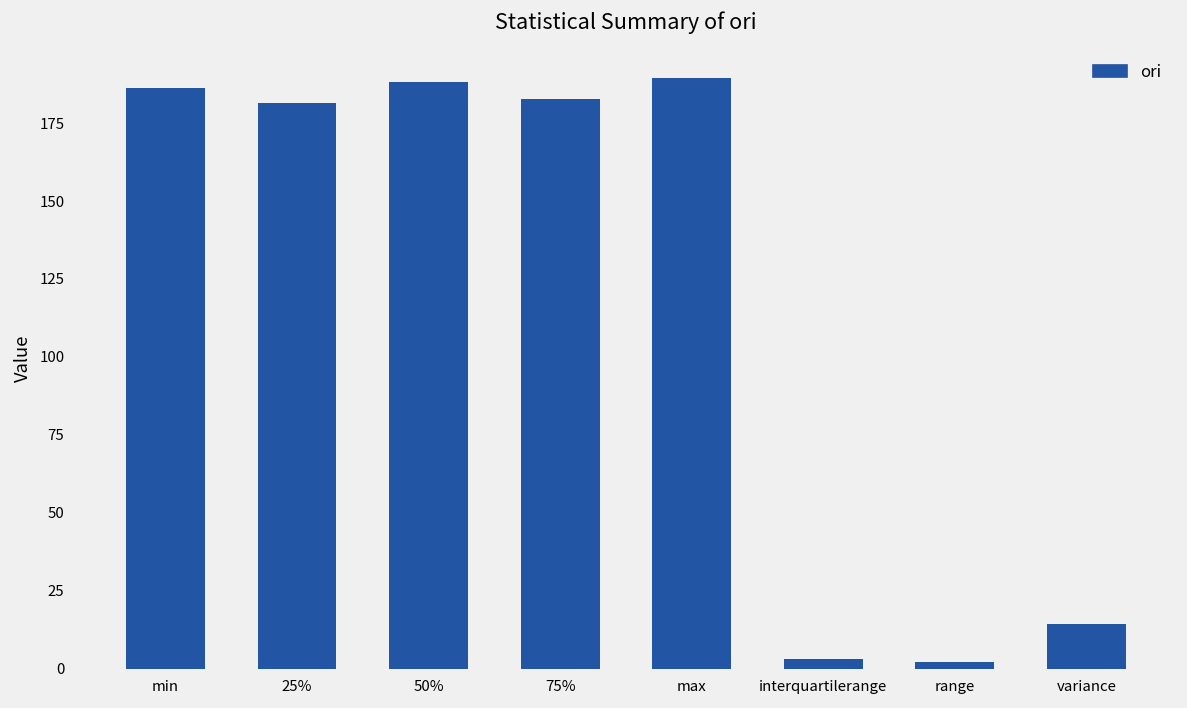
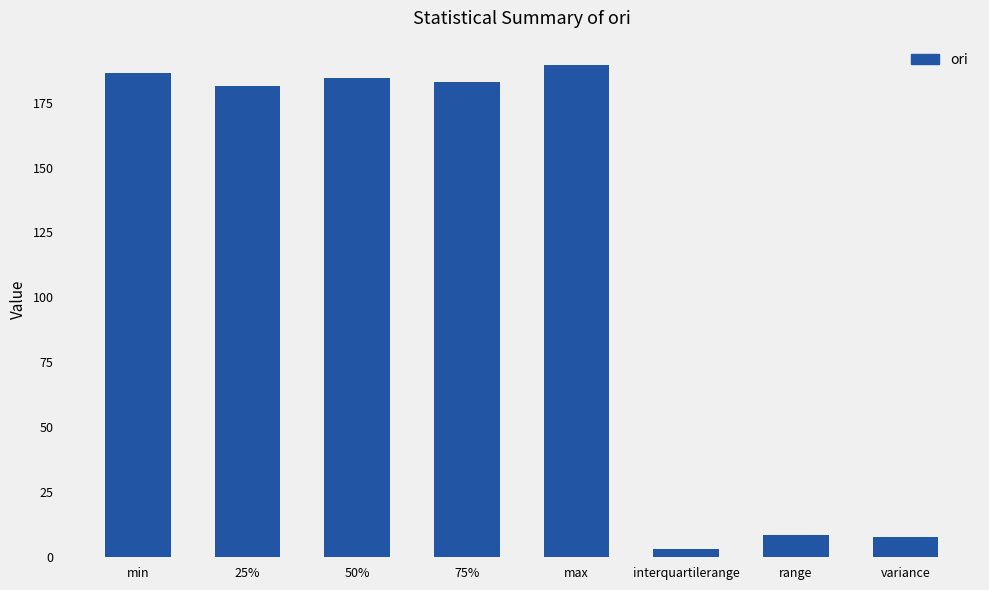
50%: 188 -> 185
range: 2 -> 9
variance: 15 -> 8
